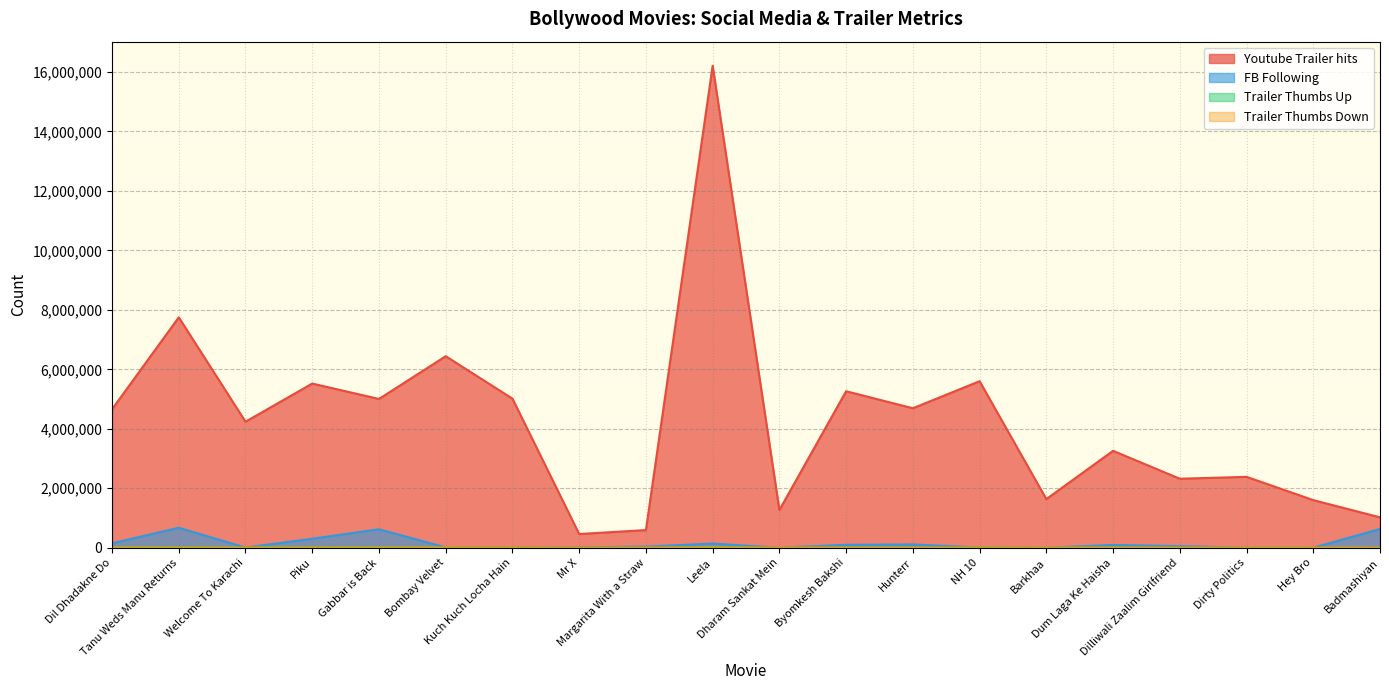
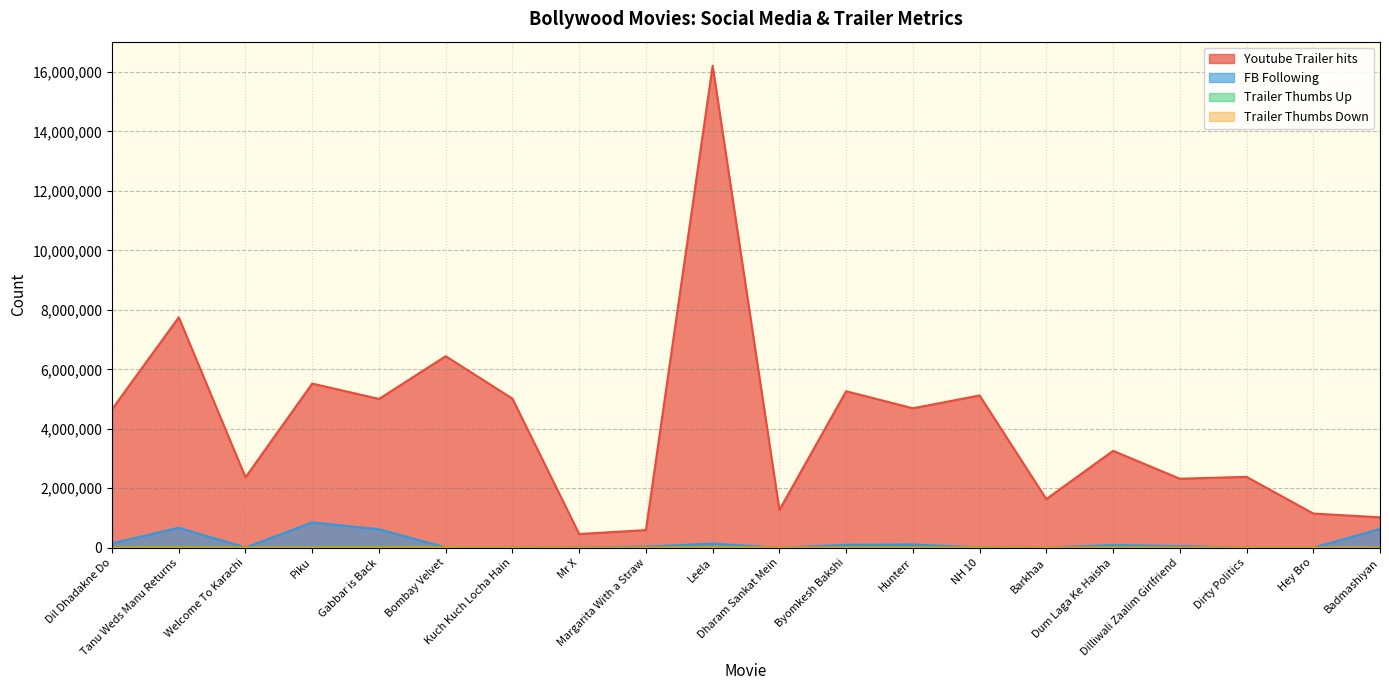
Youtube Trailer hits, Welcome To Karachi: 4,200,000 -> 2,400,000
FB Following, Piku: 300,000 -> 900,000
Youtube Trailer hits, NH 10: 5,600,000 -> 5,100,000
Youtube Trailer hits, Hey Bro: 1,600,000 -> 1,200,000
